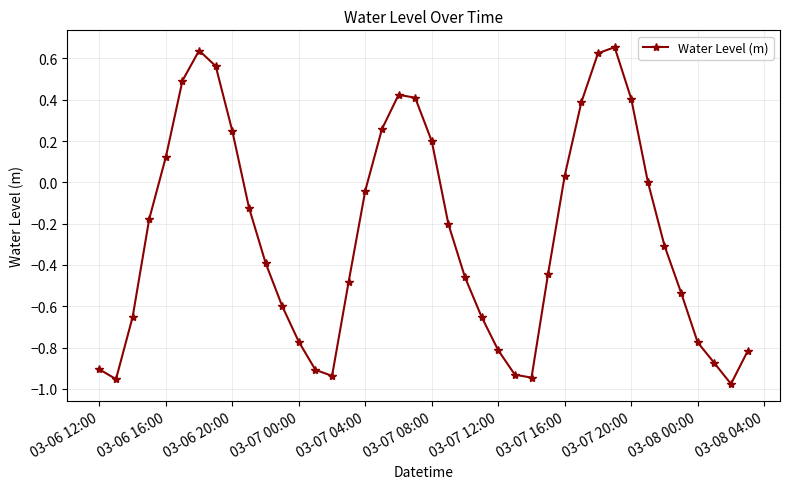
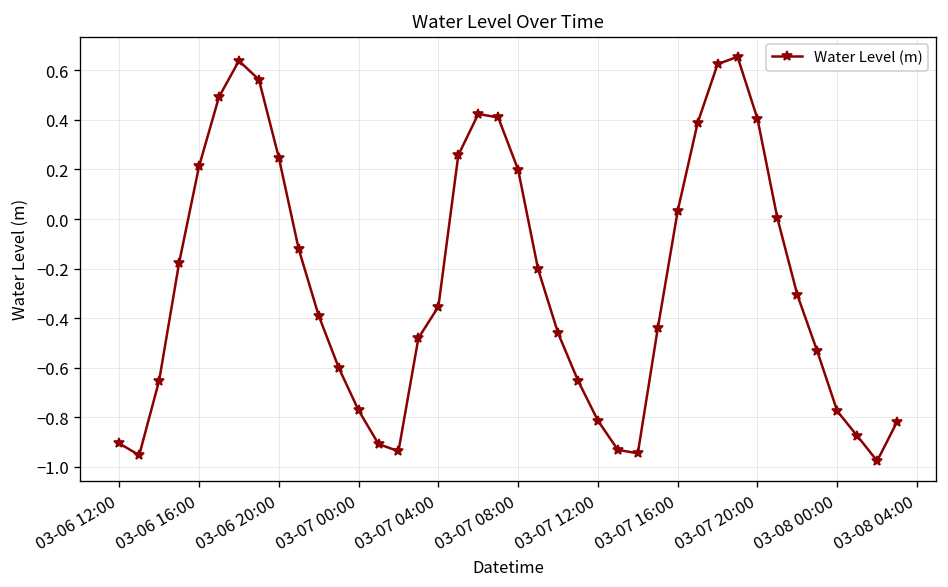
03-06 16:00: 0.12 -> 0.21
03-07 04:00: -0.04 -> -0.35
